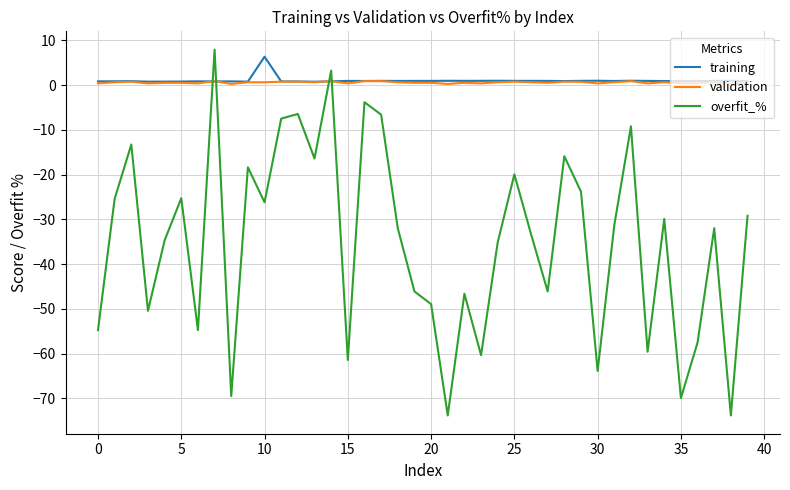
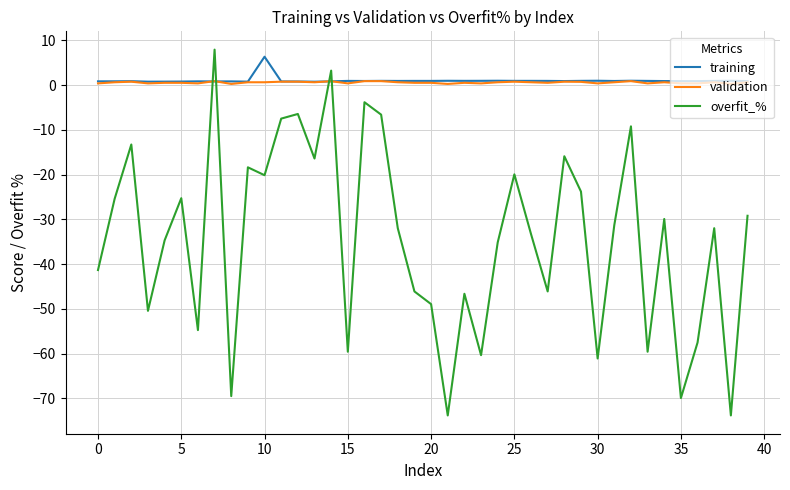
overfit_%, 0: -55 -> -41
overfit_%, 10: -26 -> -20
overfit_%, 15: -61 -> -60
overfit_%, 30: -64 -> -61
